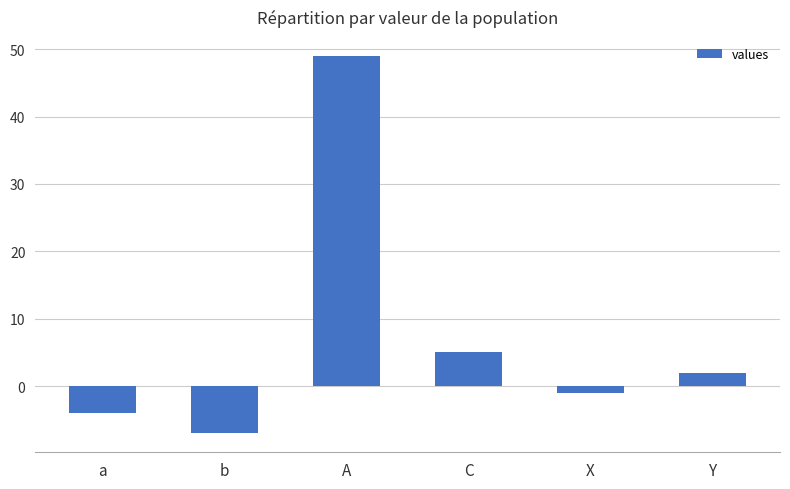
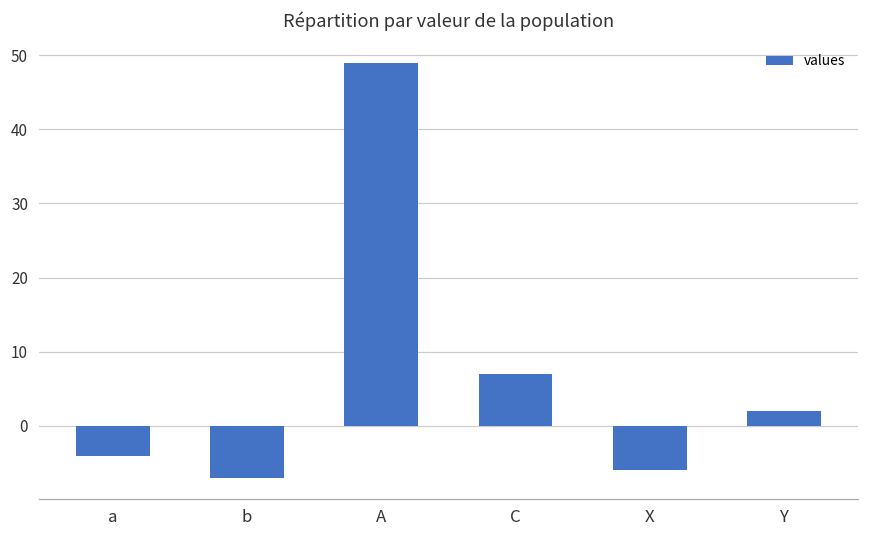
C: 5 -> 7
X: -1 -> -6
